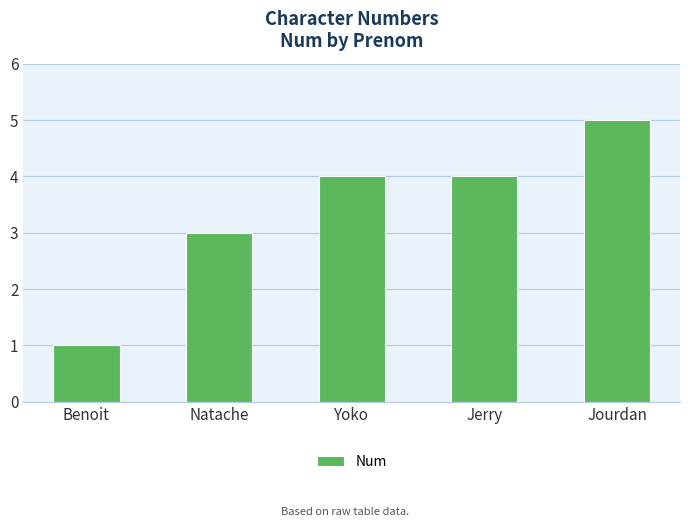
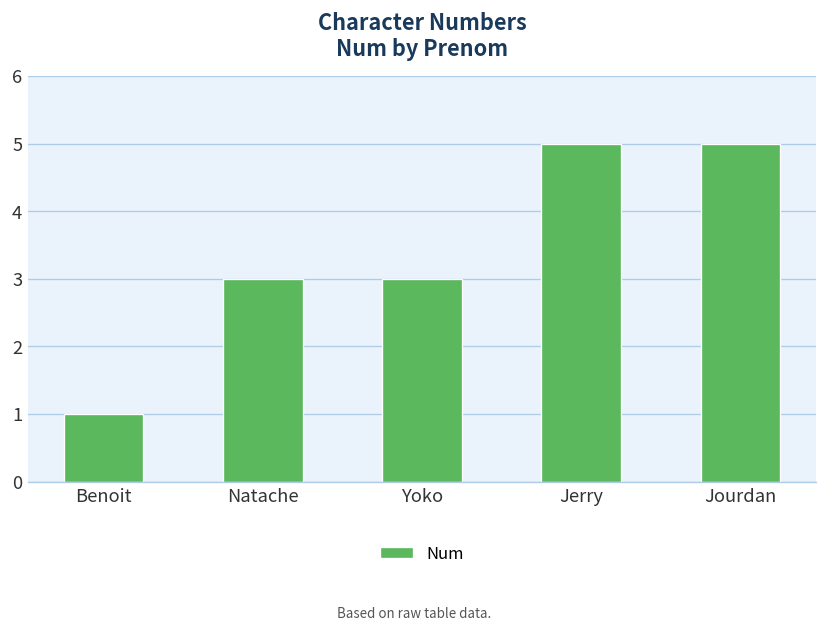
Yoko: 4 -> 3
Jerry: 4 -> 5
